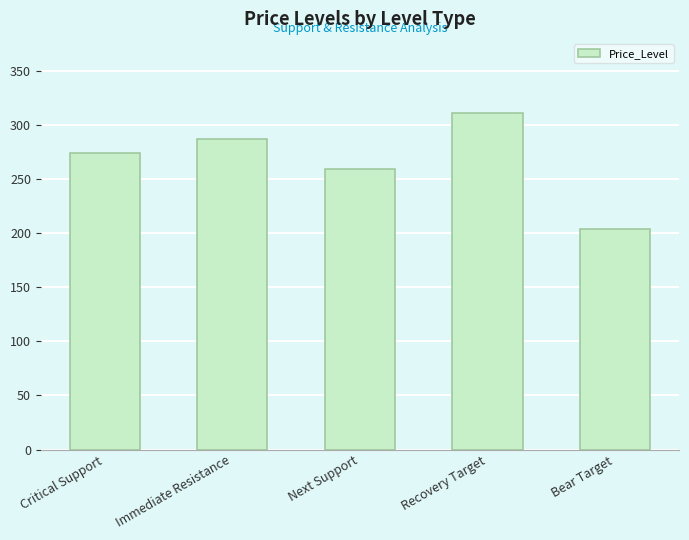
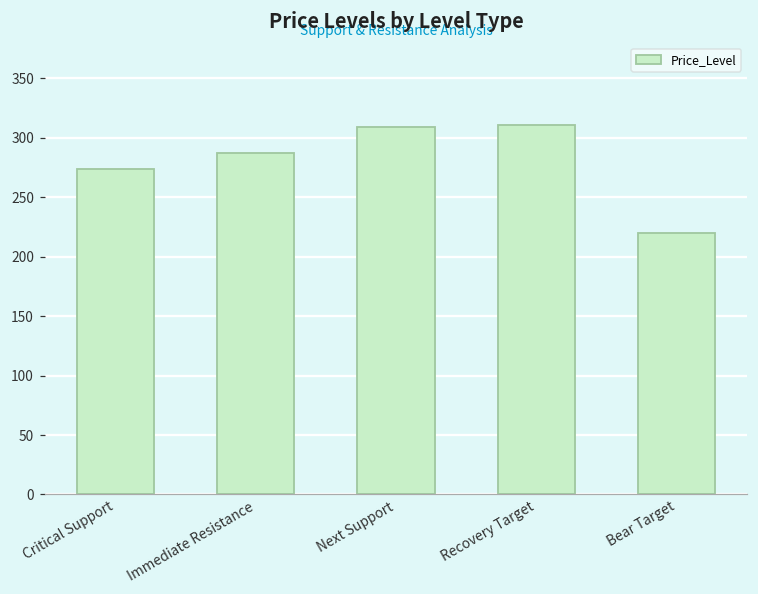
Next Support: 260 -> 309
Bear Target: 204 -> 220
